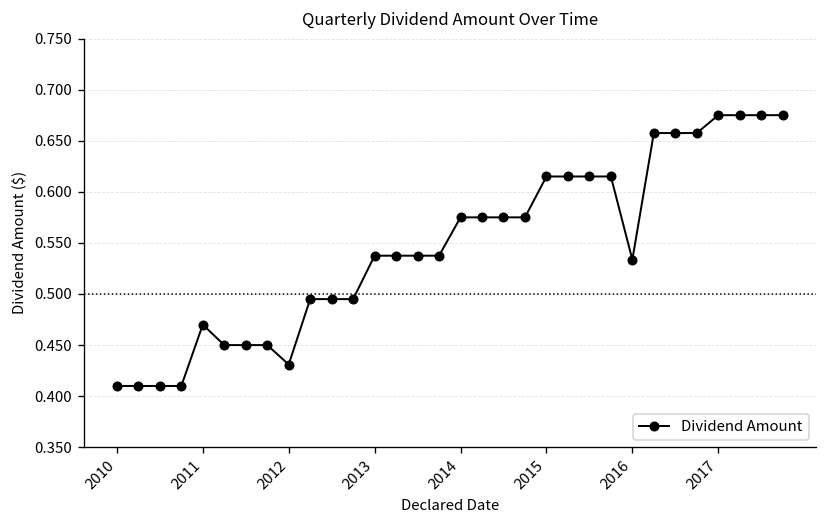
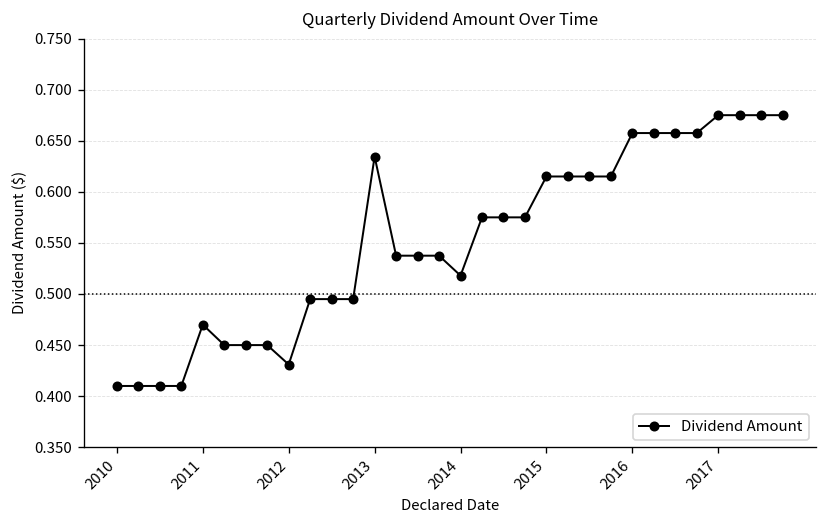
2013: 0.54 -> 0.63
2014: 0.58 -> 0.52
2016: 0.53 -> 0.66
